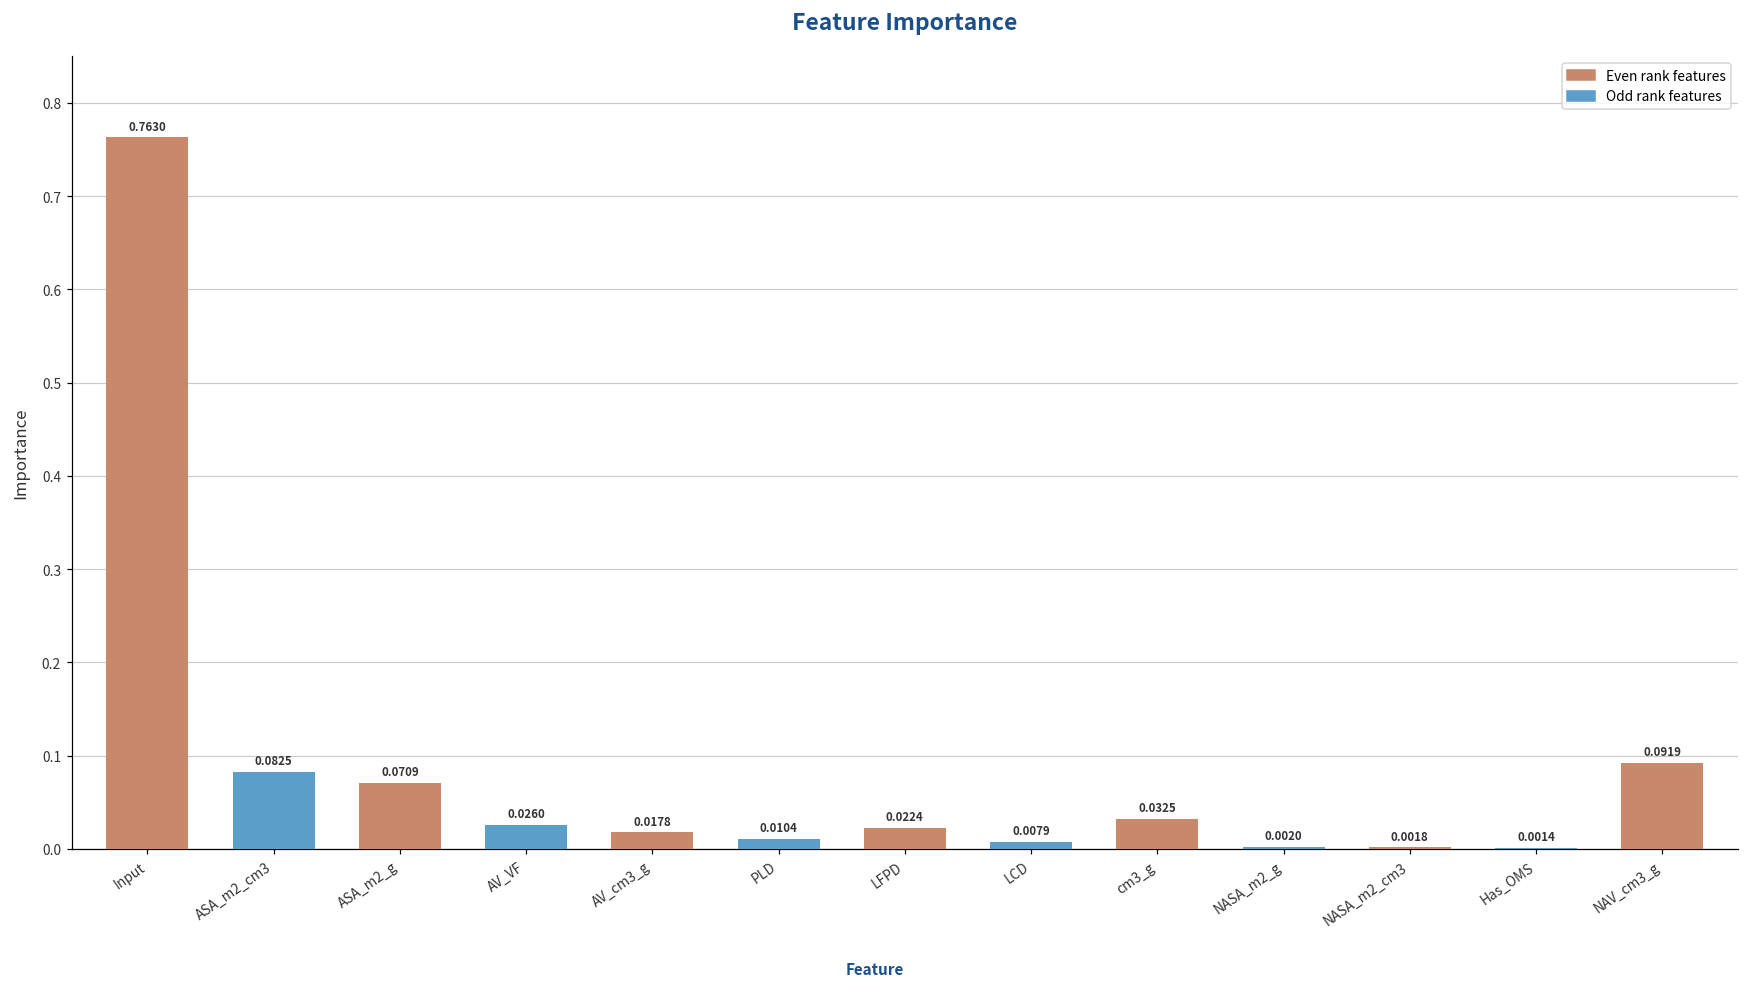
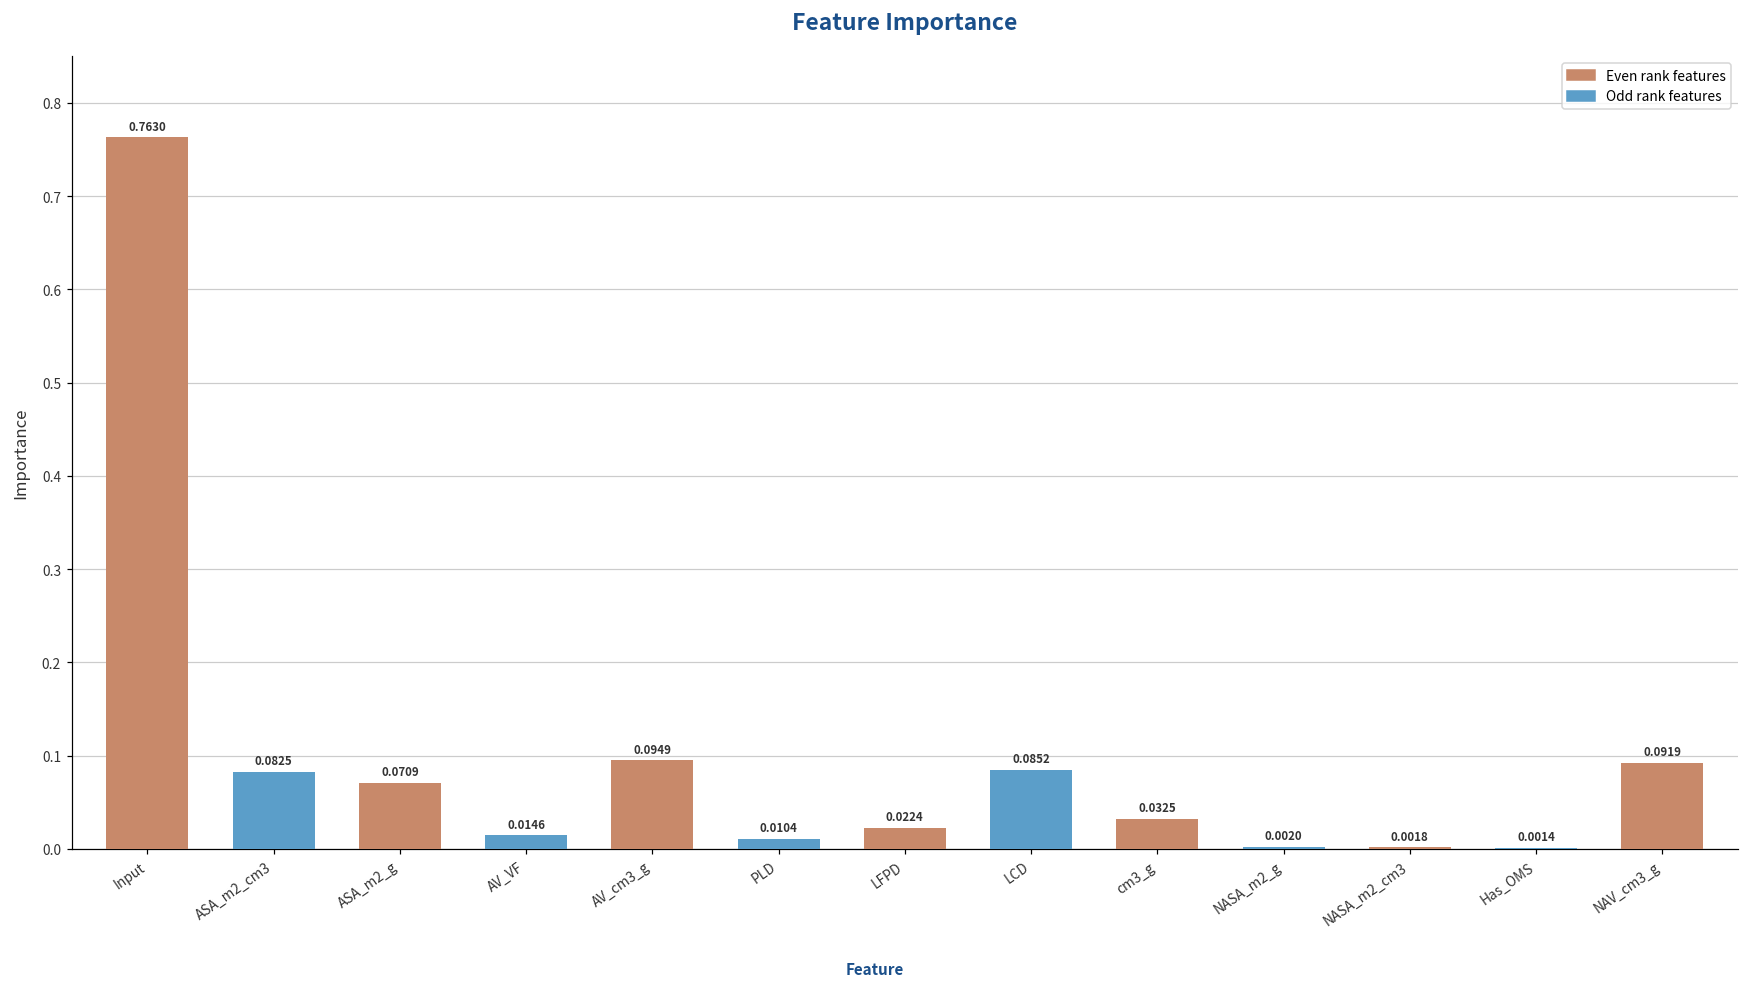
AV_VF: 0.0260 -> 0.0146
AV_cm3_g: 0.0178 -> 0.0949
LCD: 0.0079 -> 0.0852
